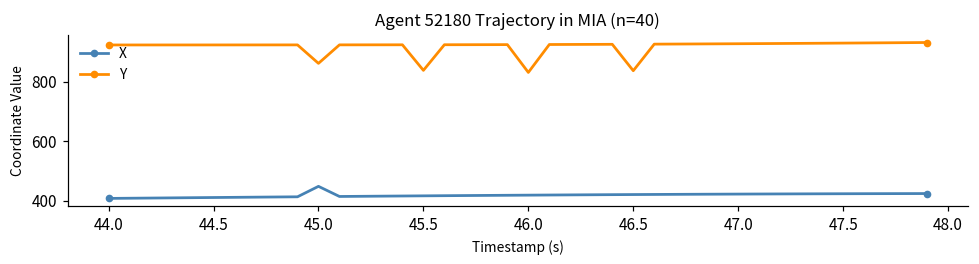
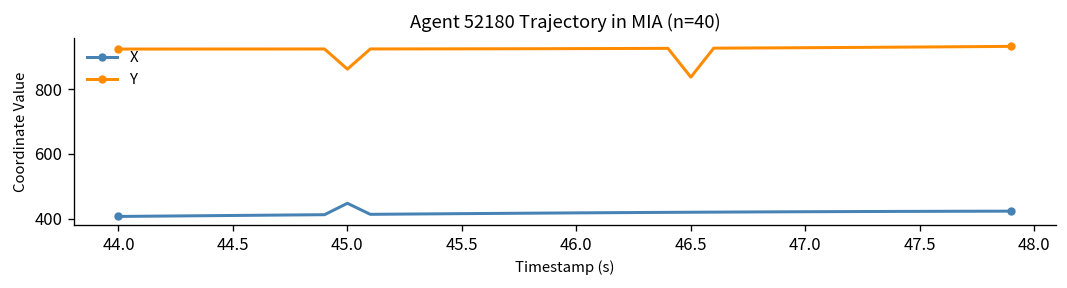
Y, 45.5: 840 -> 920
Y, 46.0: 830 -> 920
